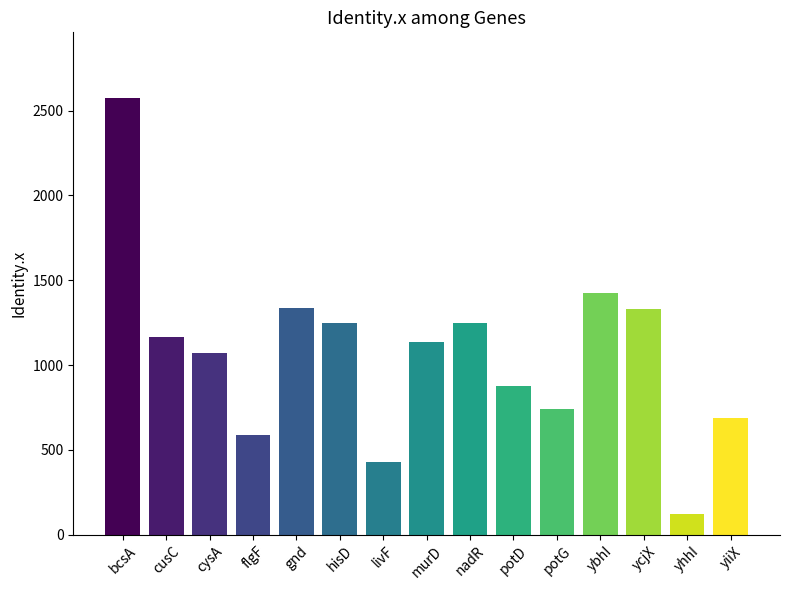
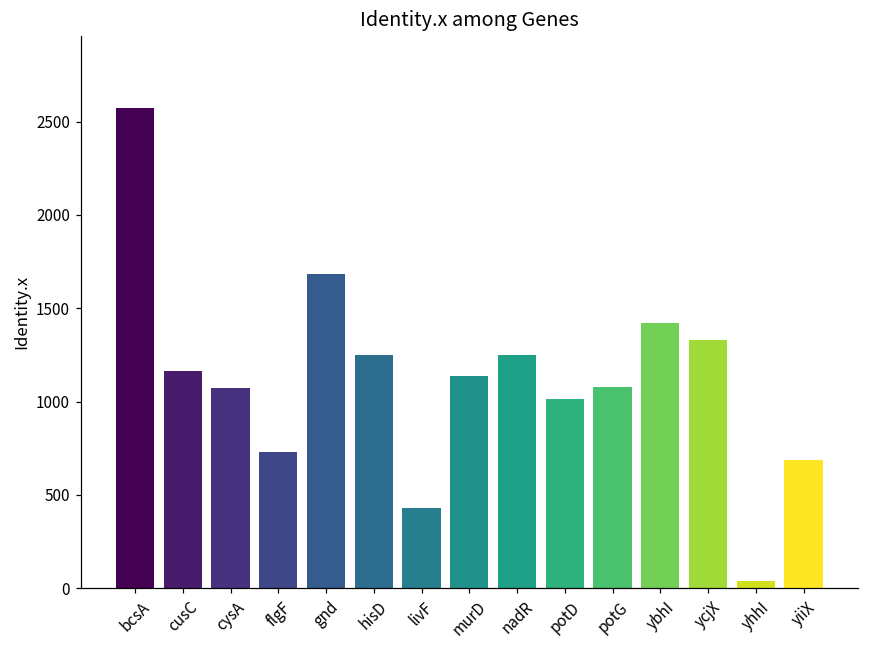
flgF: 590 -> 730
gnd: 1340 -> 1680
potD: 880 -> 1020
potG: 740 -> 1080
yhhI: 120 -> 40
